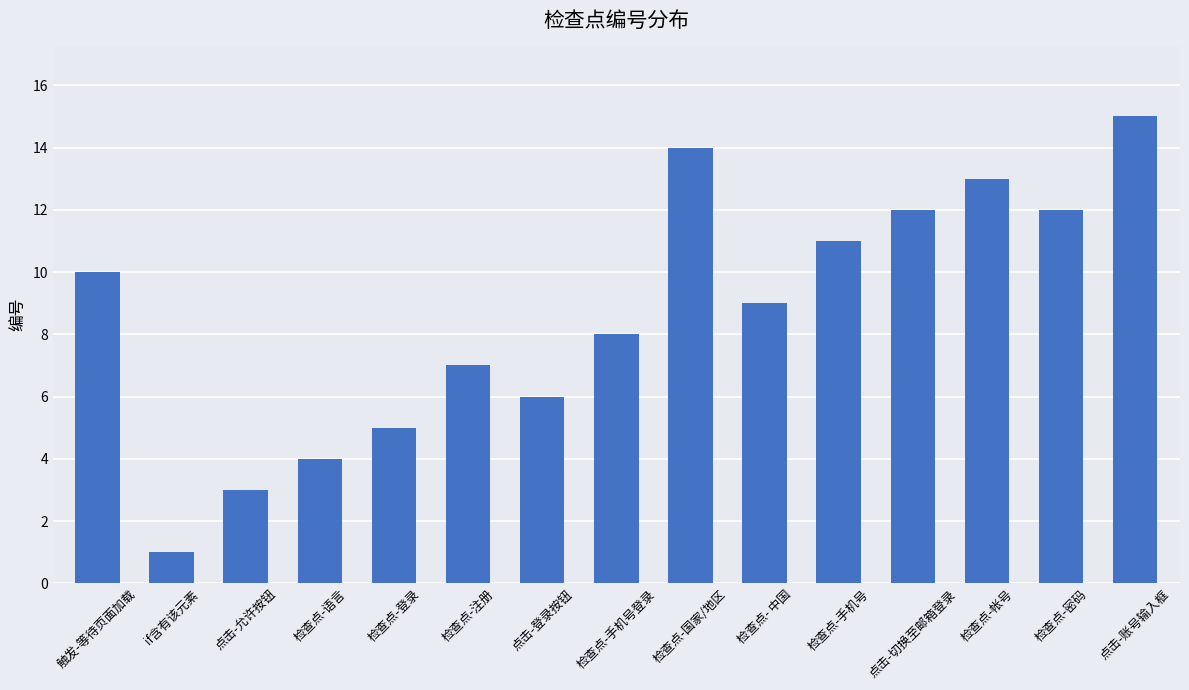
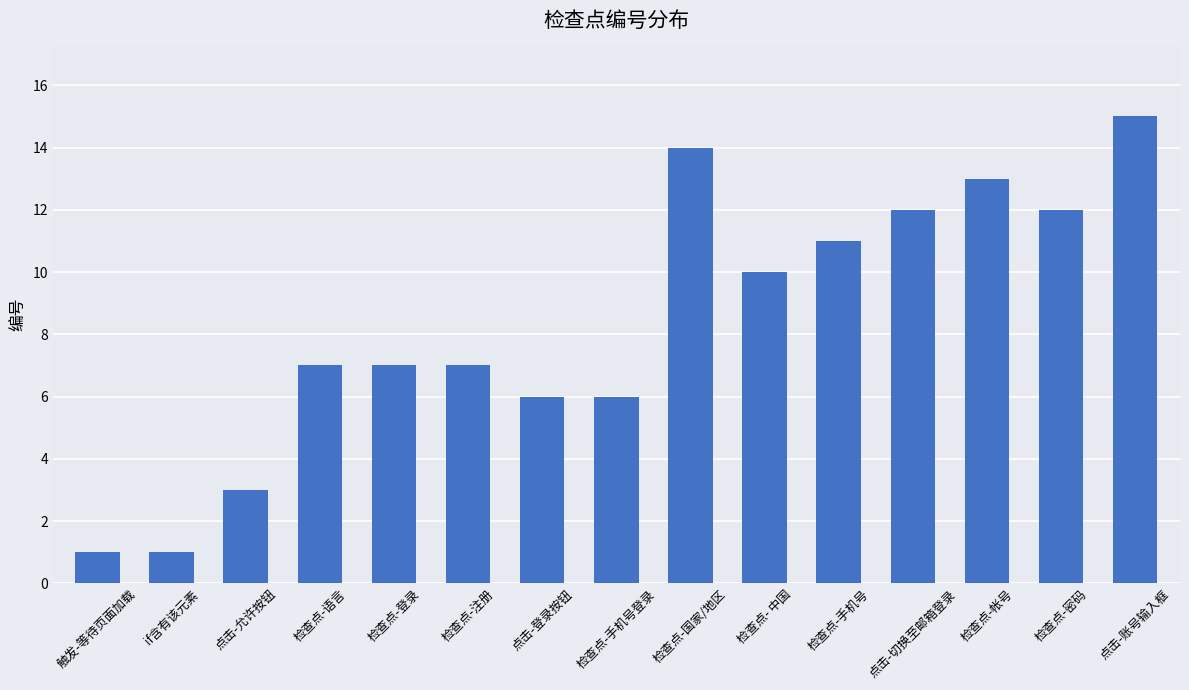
触发-等待页面加载: 10 -> 1
检查点-语言: 4 -> 7
检查点-登录: 5 -> 7
检查点-手机号登录: 8 -> 6
检查点- 中国: 9 -> 10
